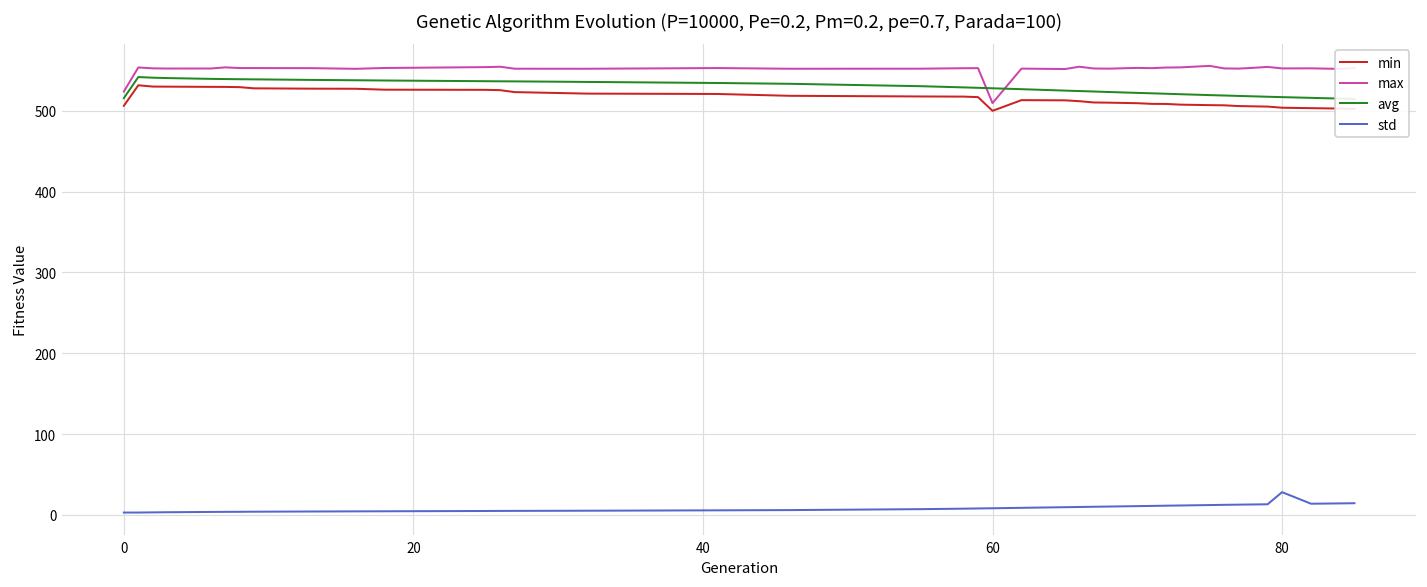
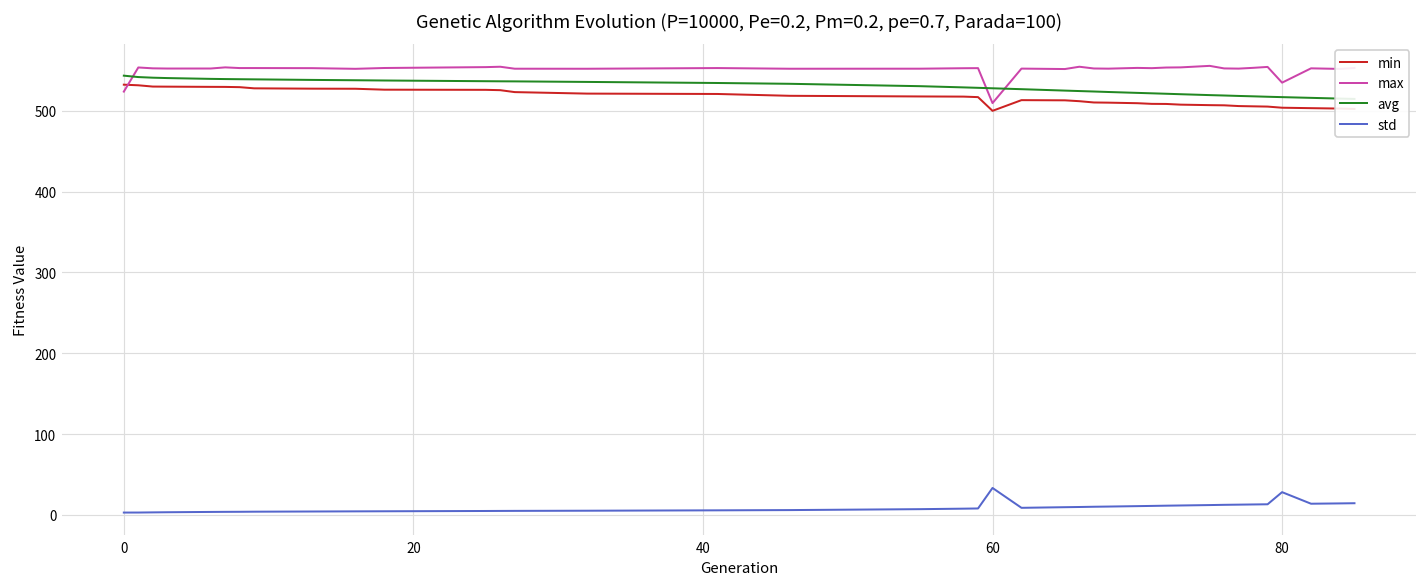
min, 0: 510 -> 530
avg, 0: 520 -> 540
std, 60: 10 -> 30
max, 80: 550 -> 530
